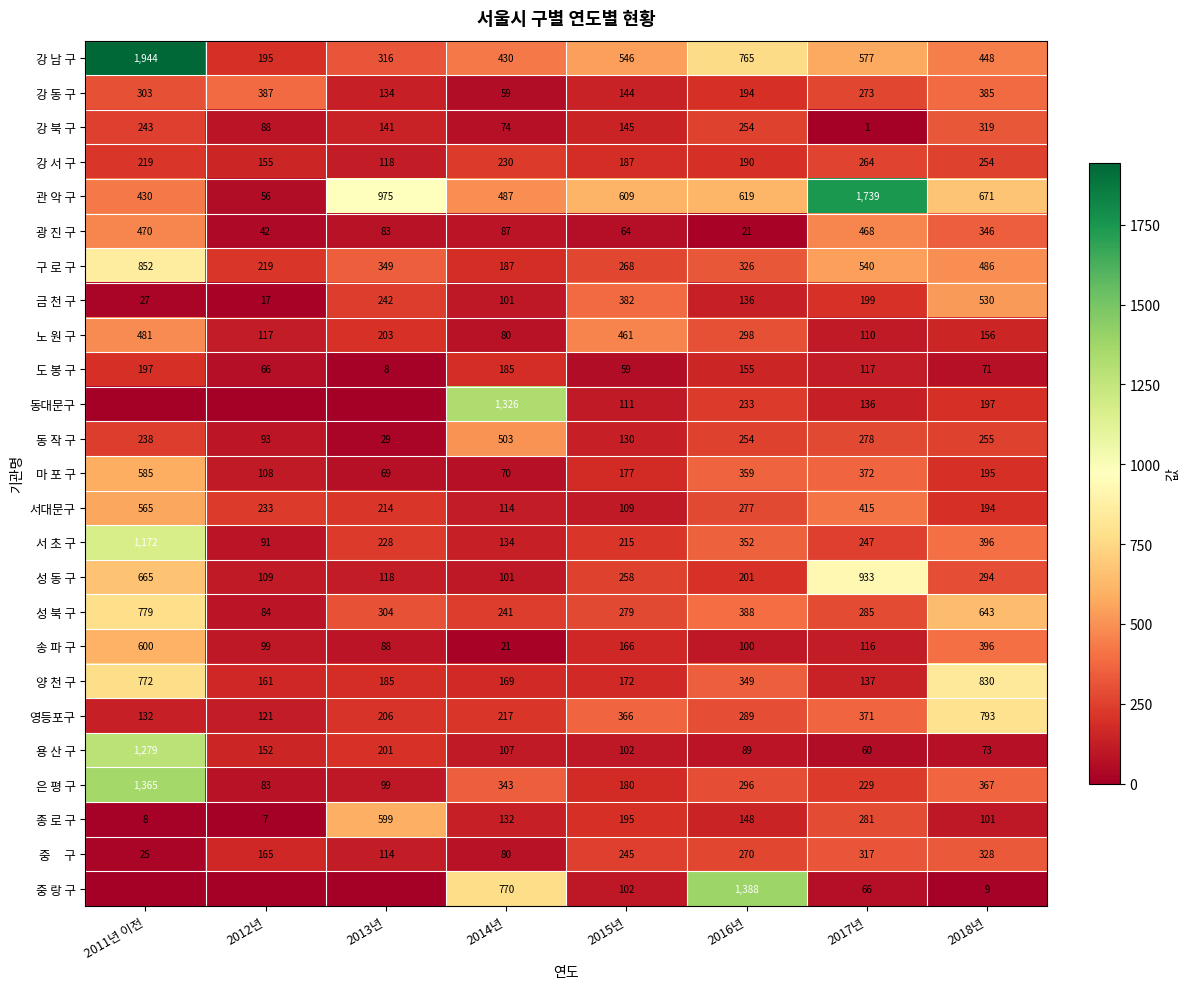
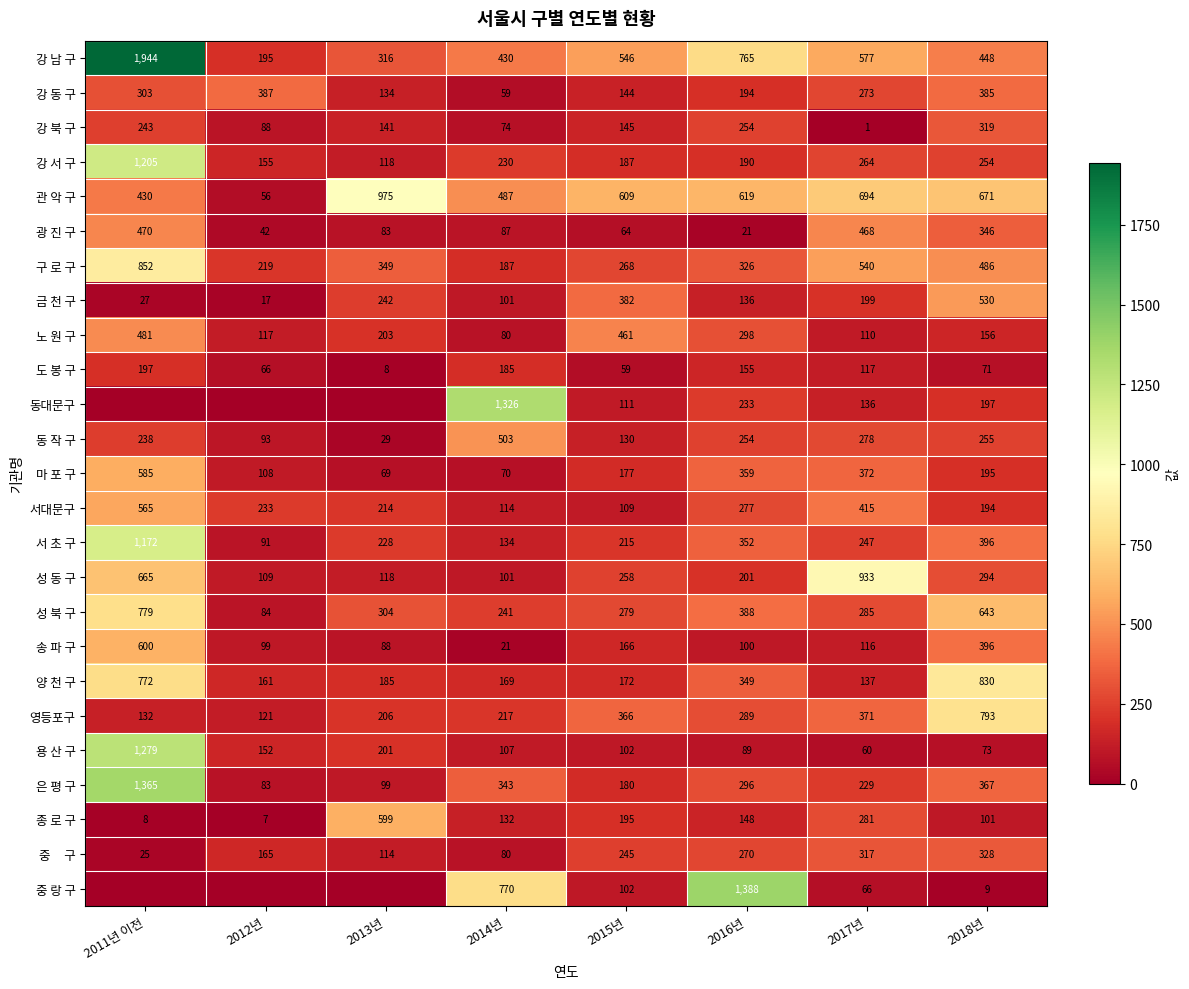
강 서 구, 2011년 이전: 219 -> 1,205
관 악 구, 2017년: 1,739 -> 694
